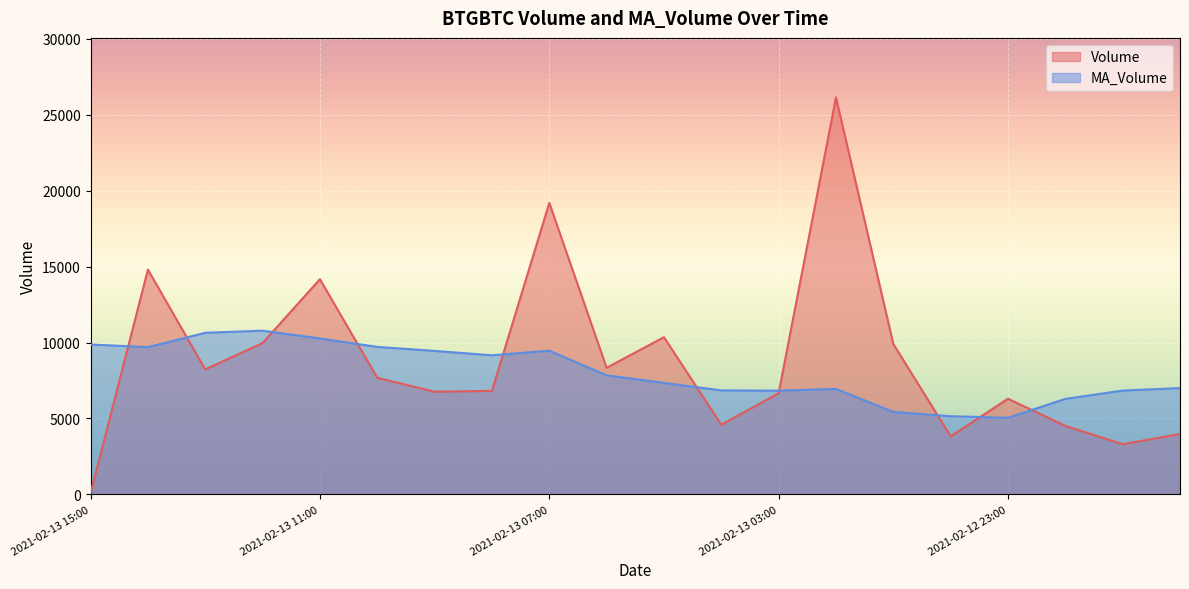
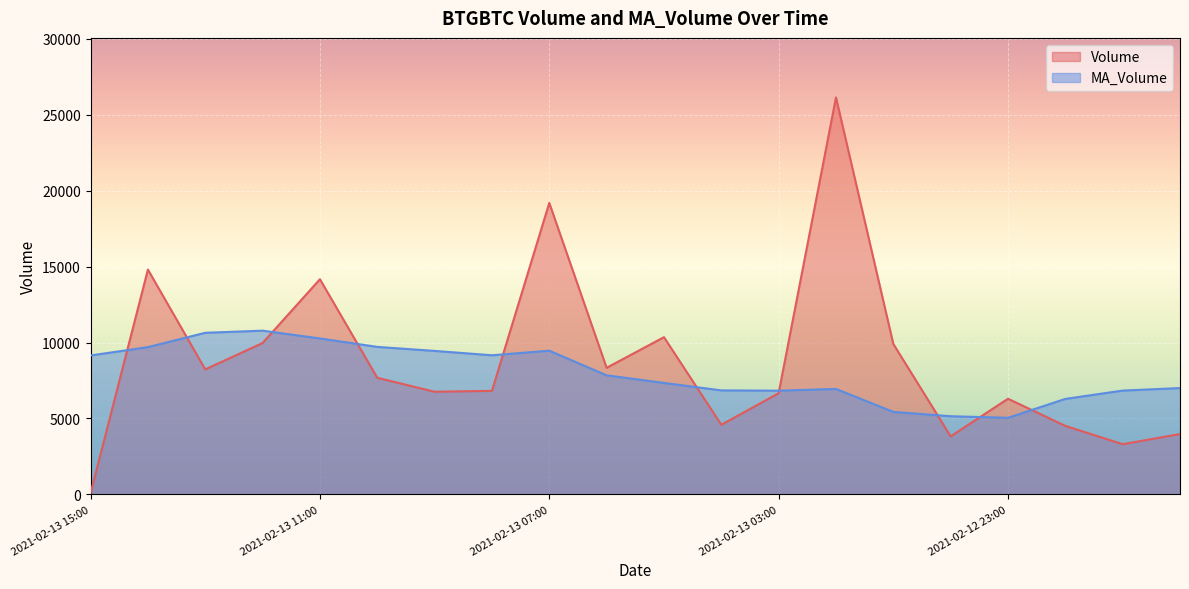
MA_Volume, 2021-02-13 15:00: 9900 -> 9100
